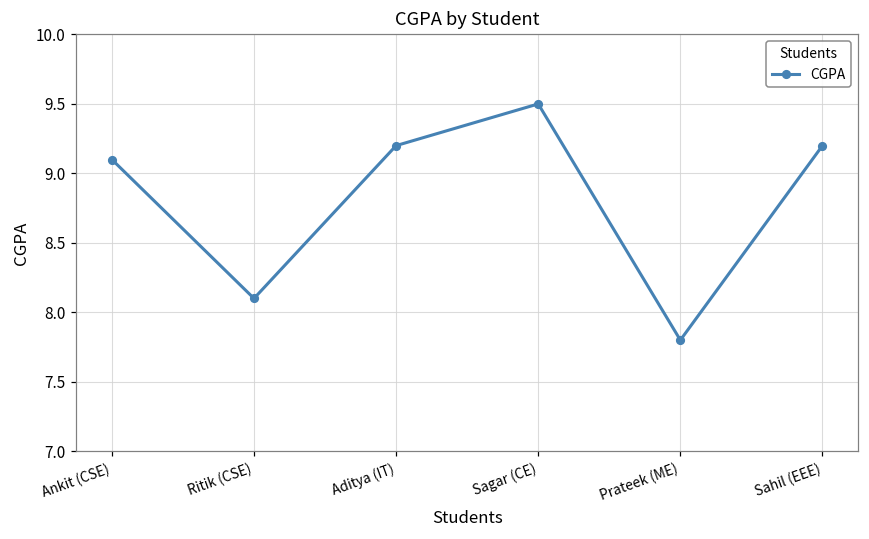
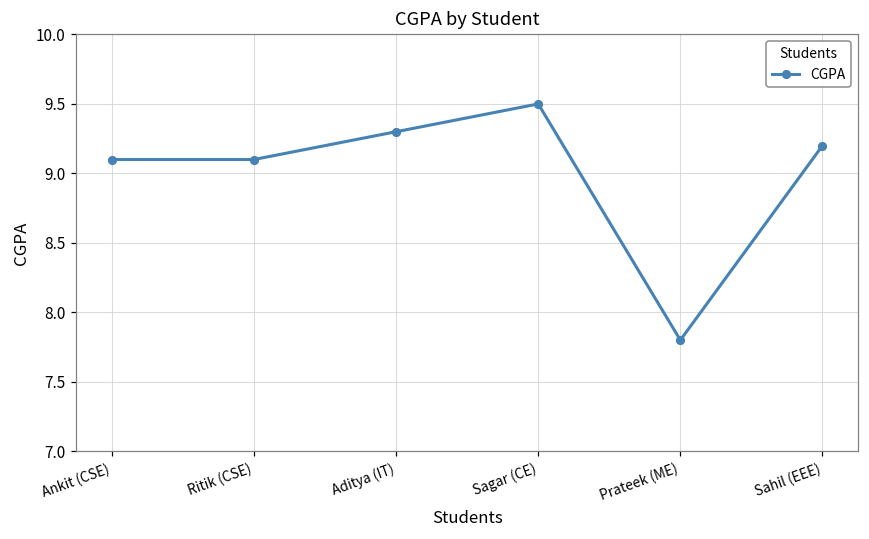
Ritik (CSE): 8.1 -> 9.1
Aditya (IT): 9.2 -> 9.3
